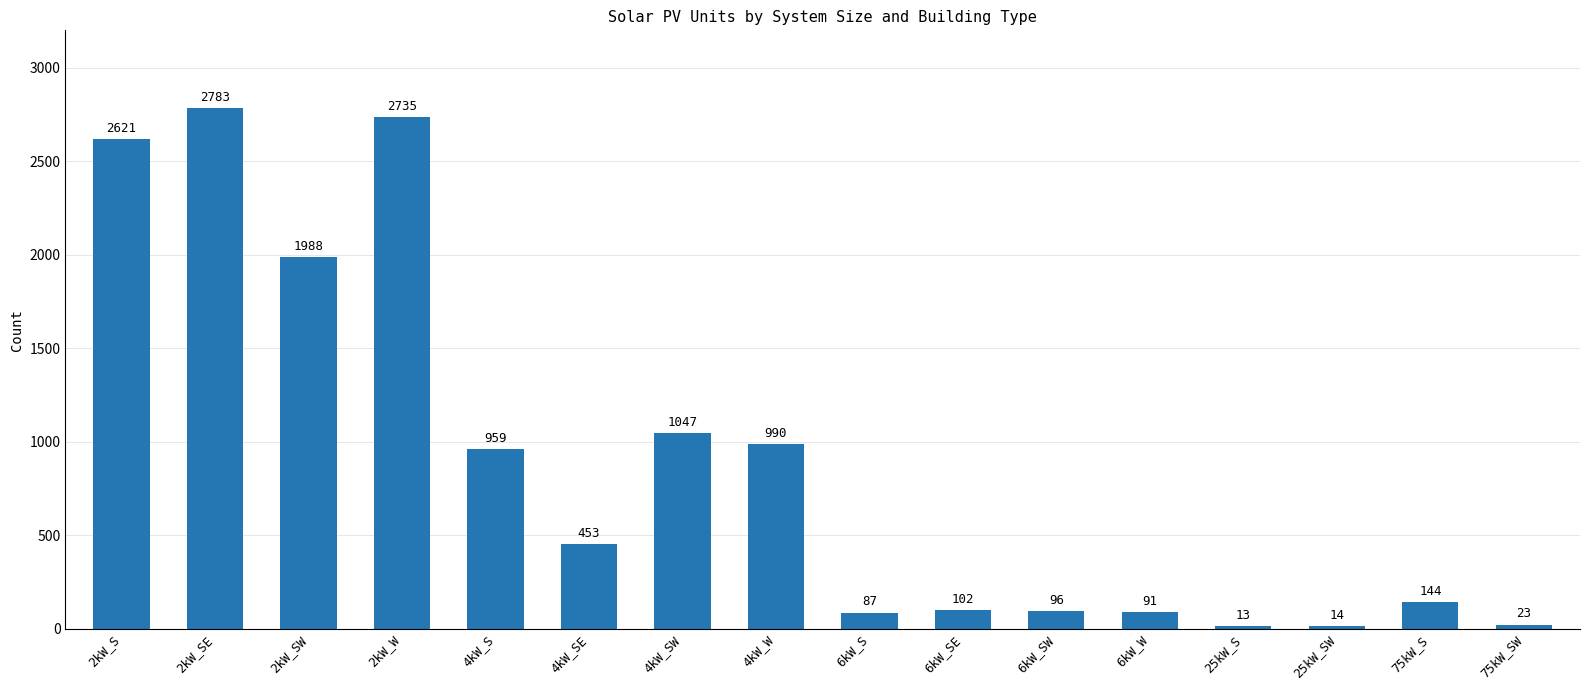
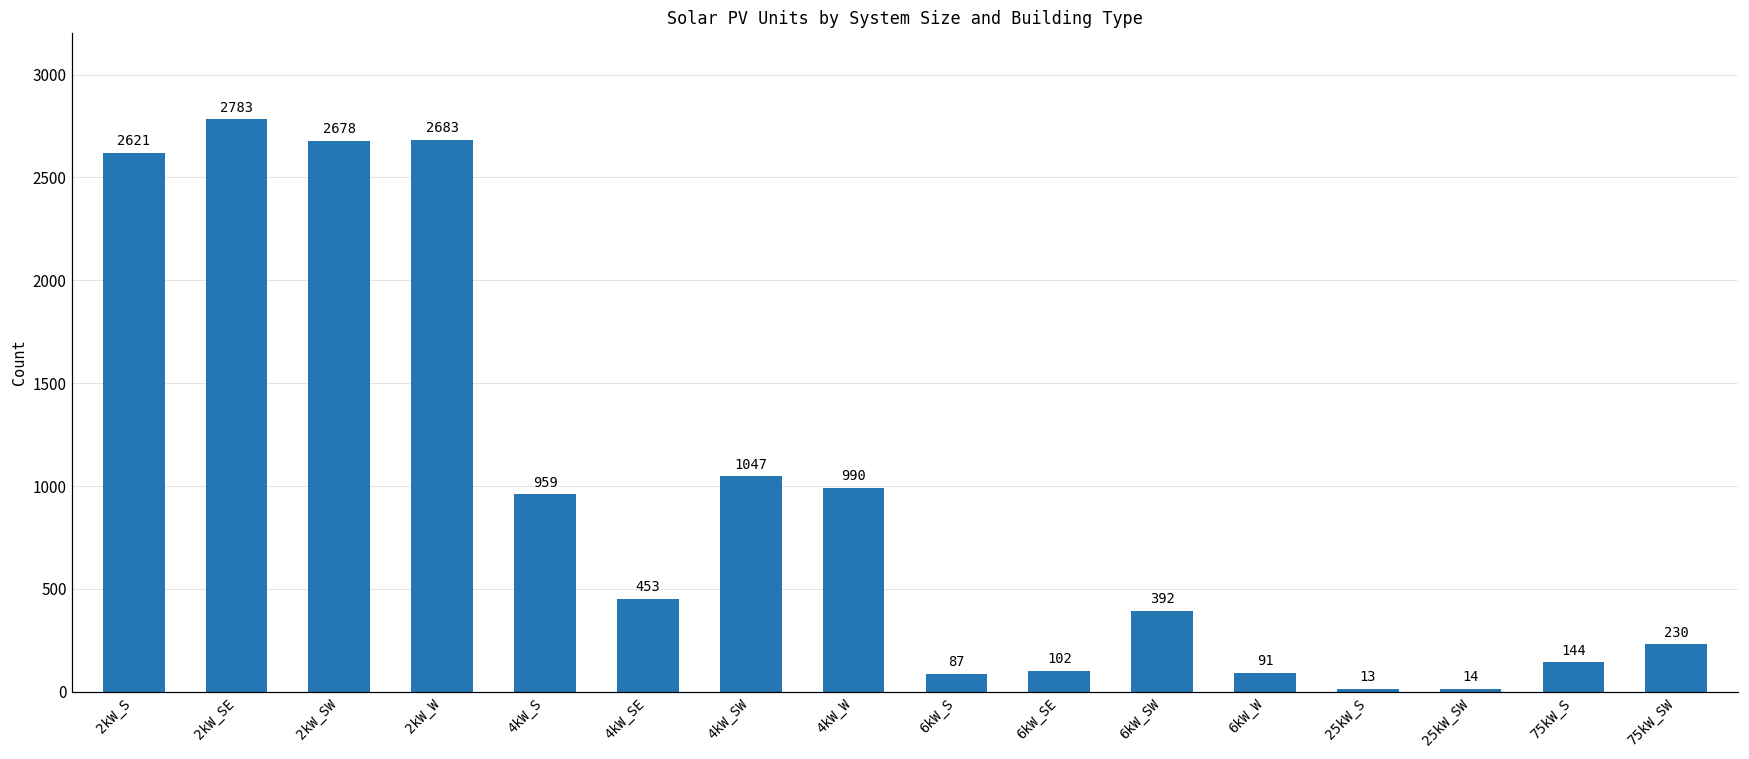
2kW_SW: 1988 -> 2678
2kW_W: 2735 -> 2683
6kW_SW: 96 -> 392
75kW_SW: 23 -> 230
